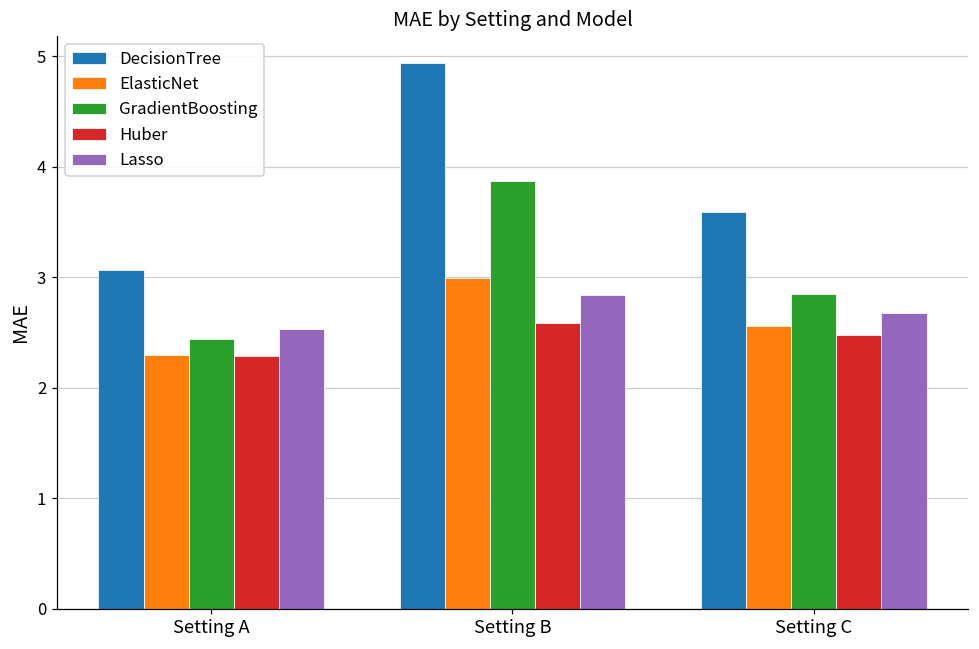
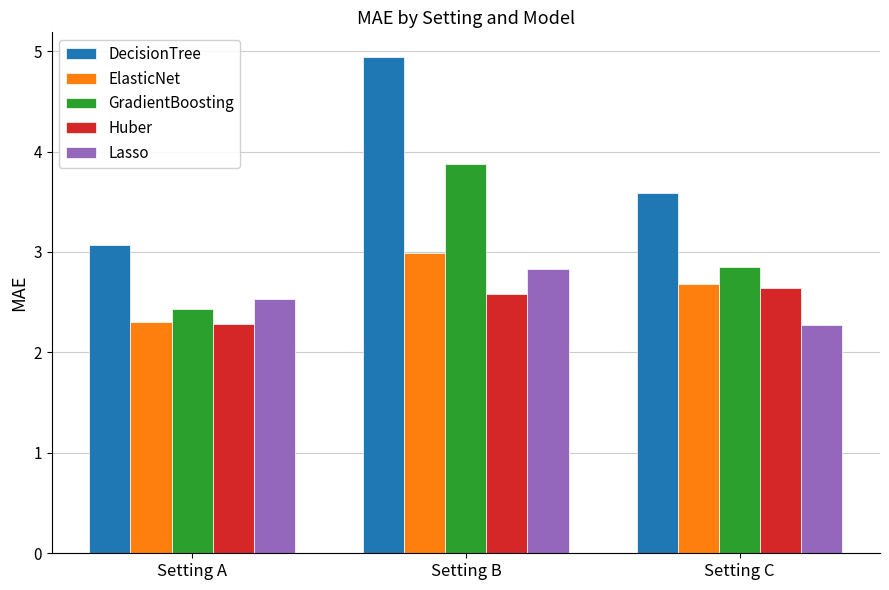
ElasticNet, Setting C: 2.56 -> 2.68
Huber, Setting C: 2.47 -> 2.64
Lasso, Setting C: 2.68 -> 2.27
